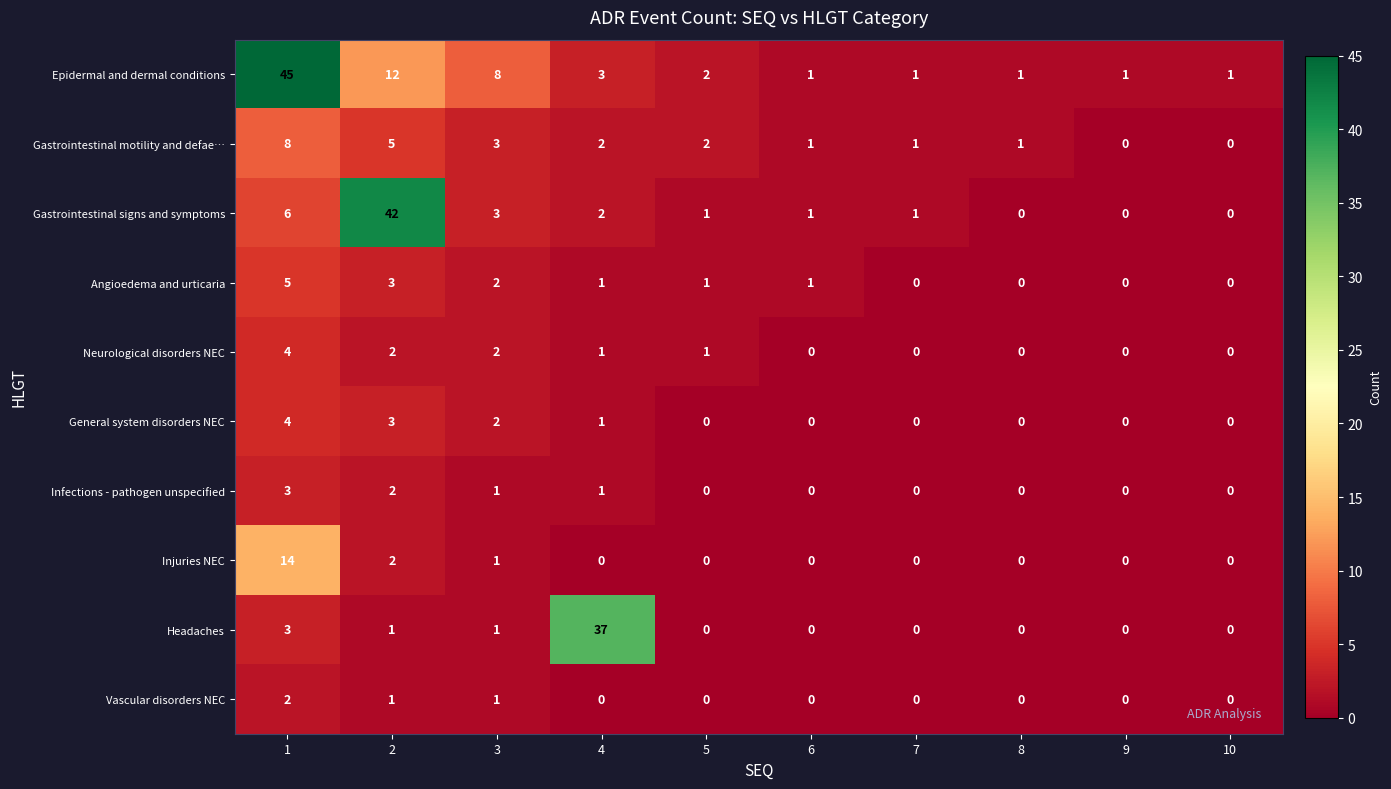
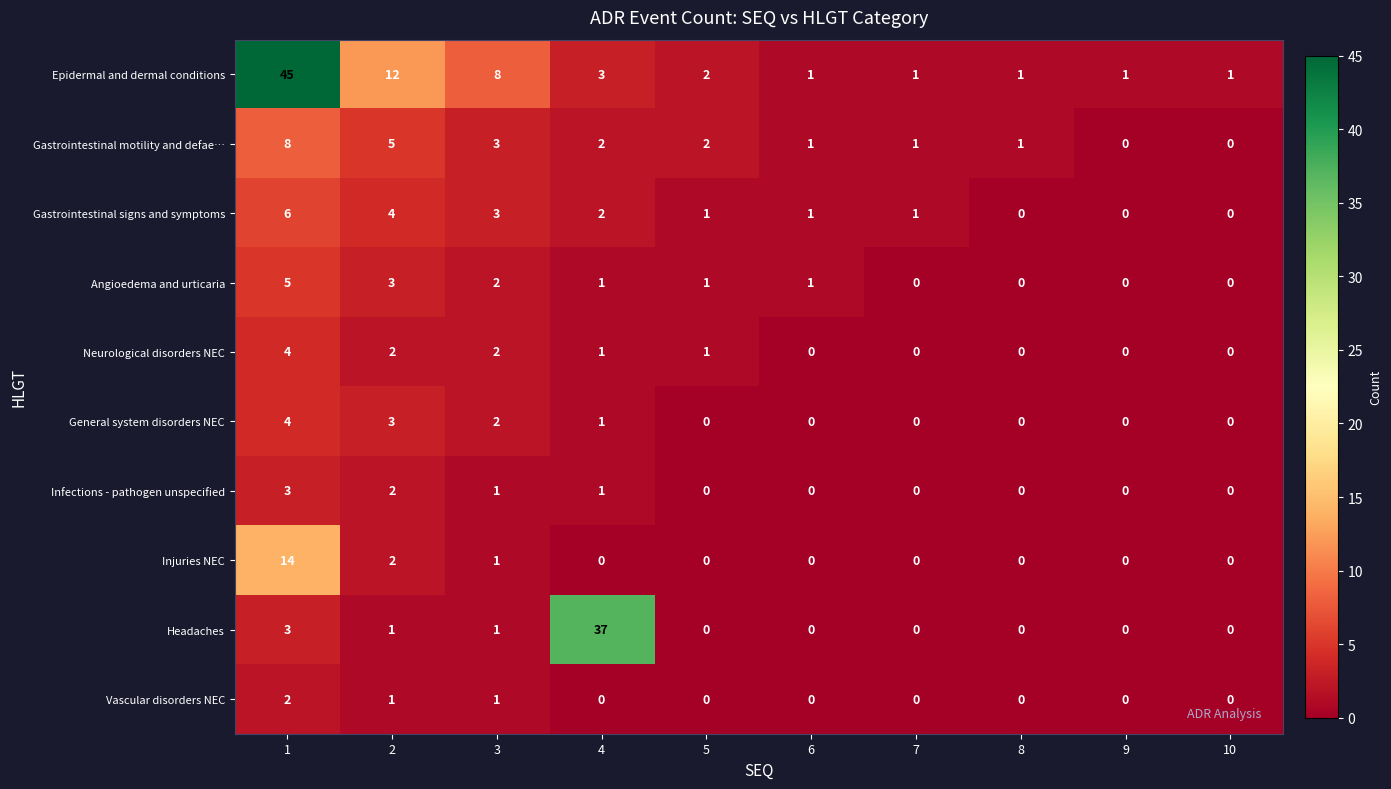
Gastrointestinal signs and symptoms, 2: 42 -> 4
